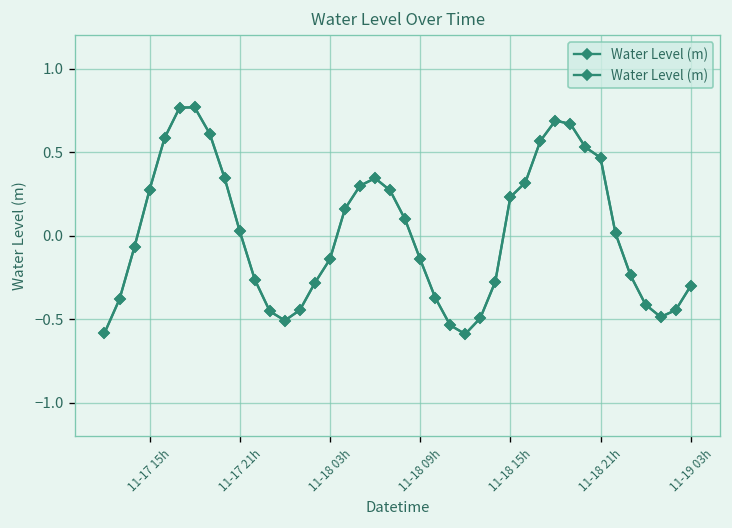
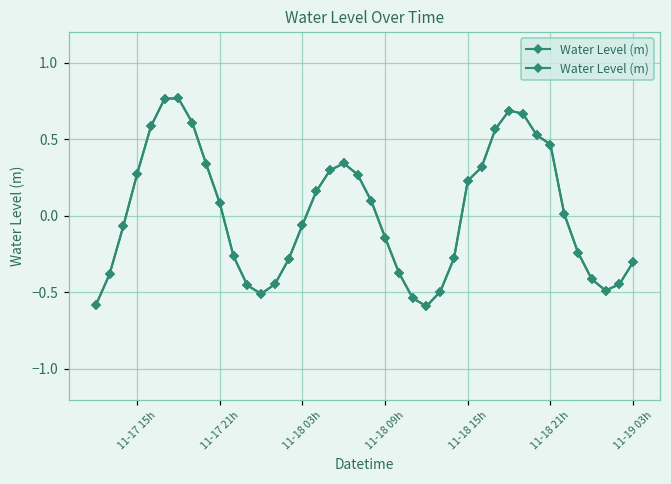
11-17 21h: 0.03 -> 0.08
11-18 03h: -0.14 -> -0.06
